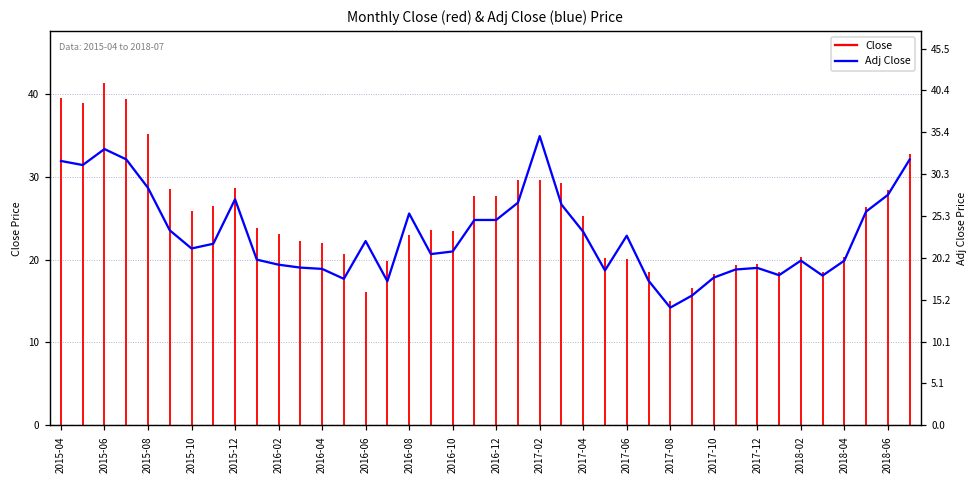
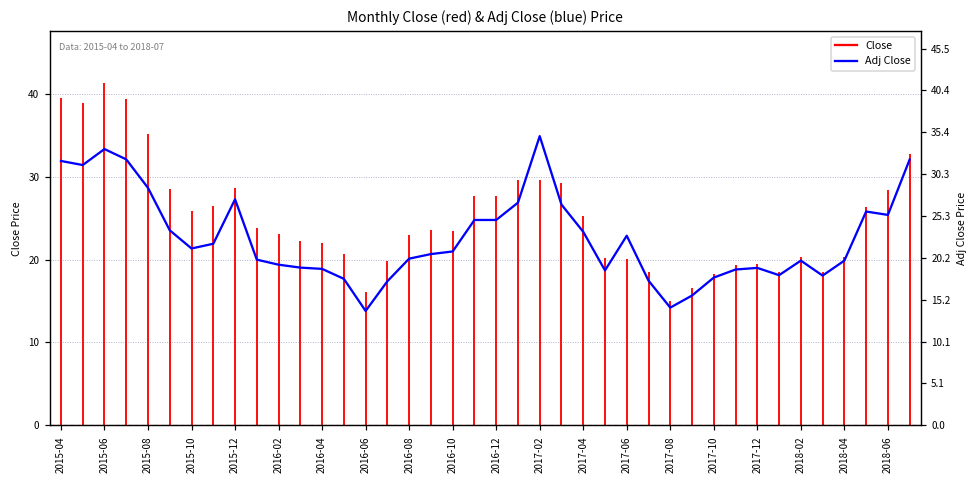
Adj Close, 2016-06: 22 -> 14
Adj Close, 2016-08: 26 -> 20
Adj Close, 2018-06: 28 -> 25
